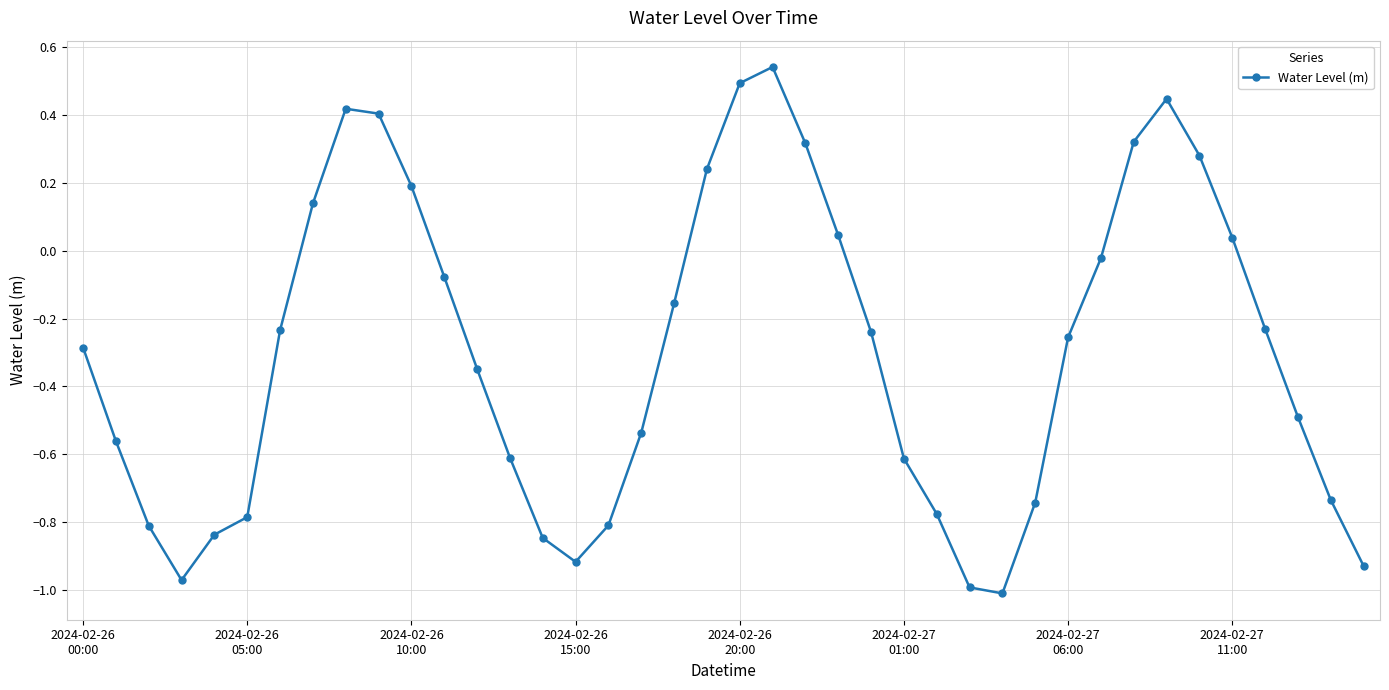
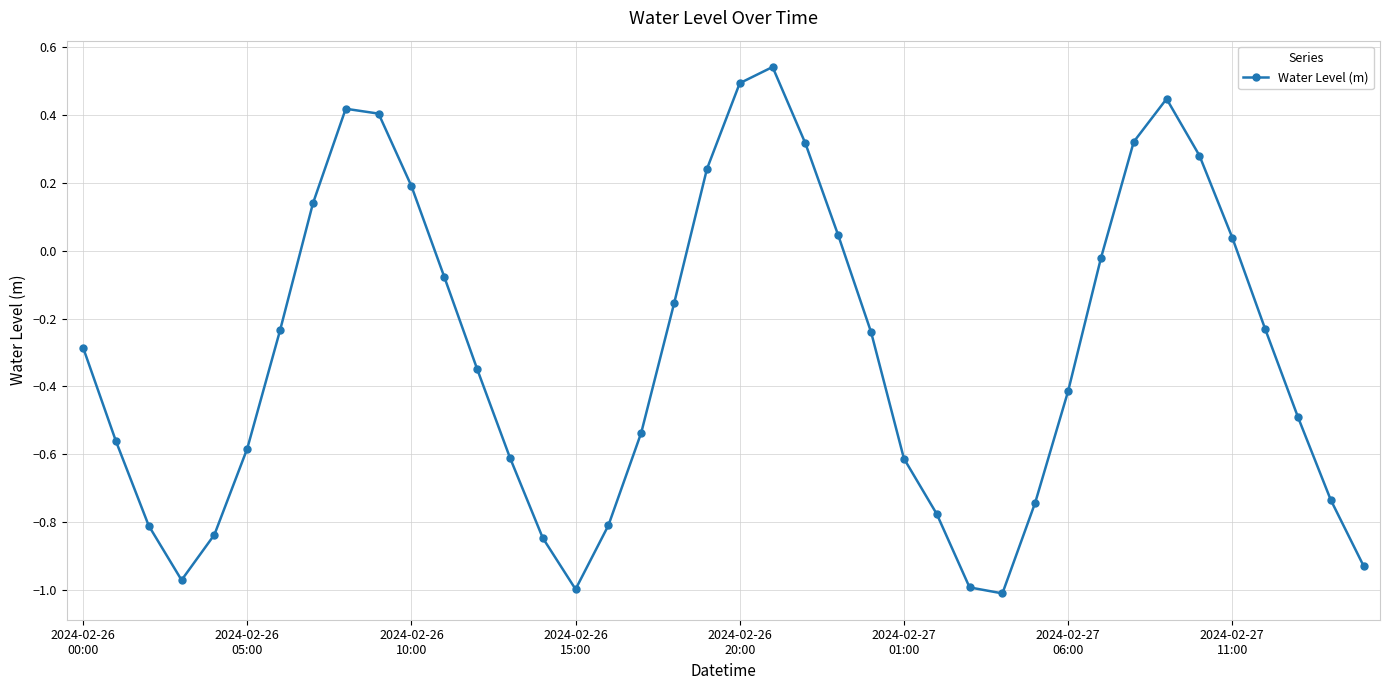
2024-02-26 05:00: -0.79 -> -0.58
2024-02-26 15:00: -0.92 -> -1.00
2024-02-27 06:00: -0.26 -> -0.41
